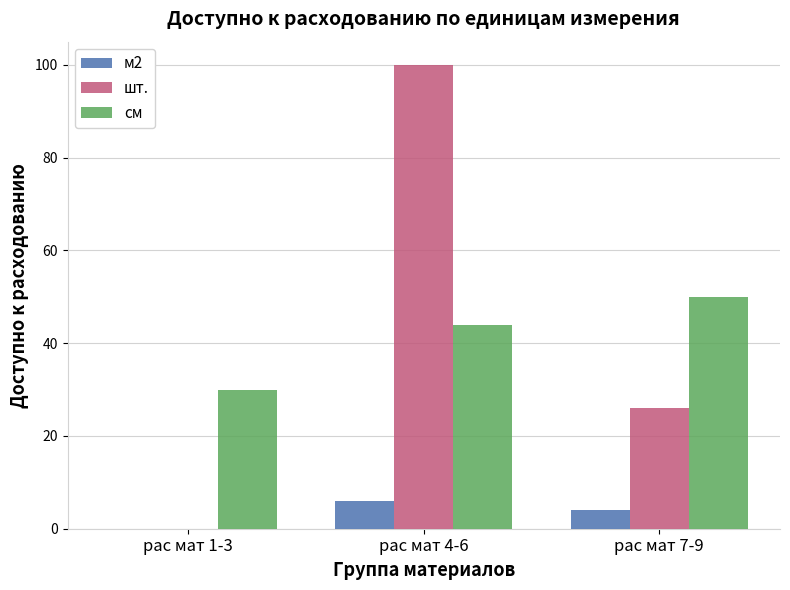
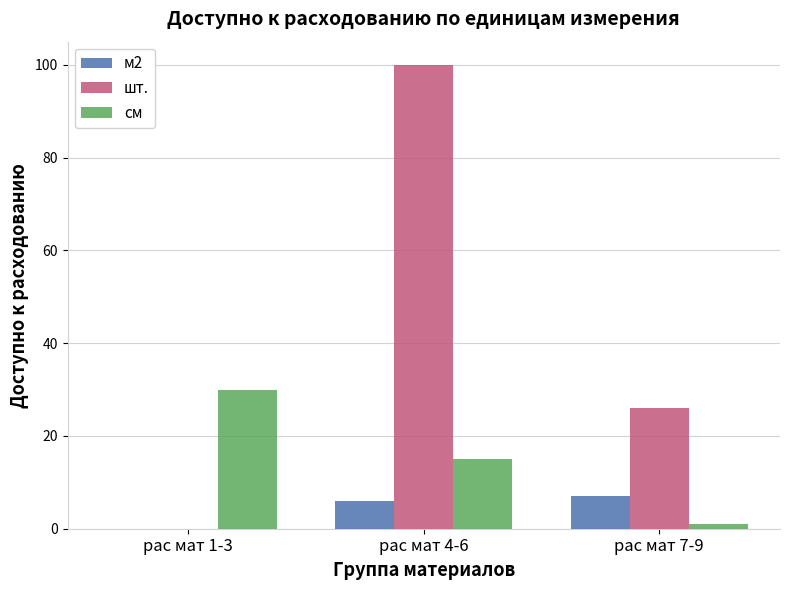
см, рас мат 4-6: 44 -> 15
м2, рас мат 7-9: 4 -> 7
см, рас мат 7-9: 50 -> 1
